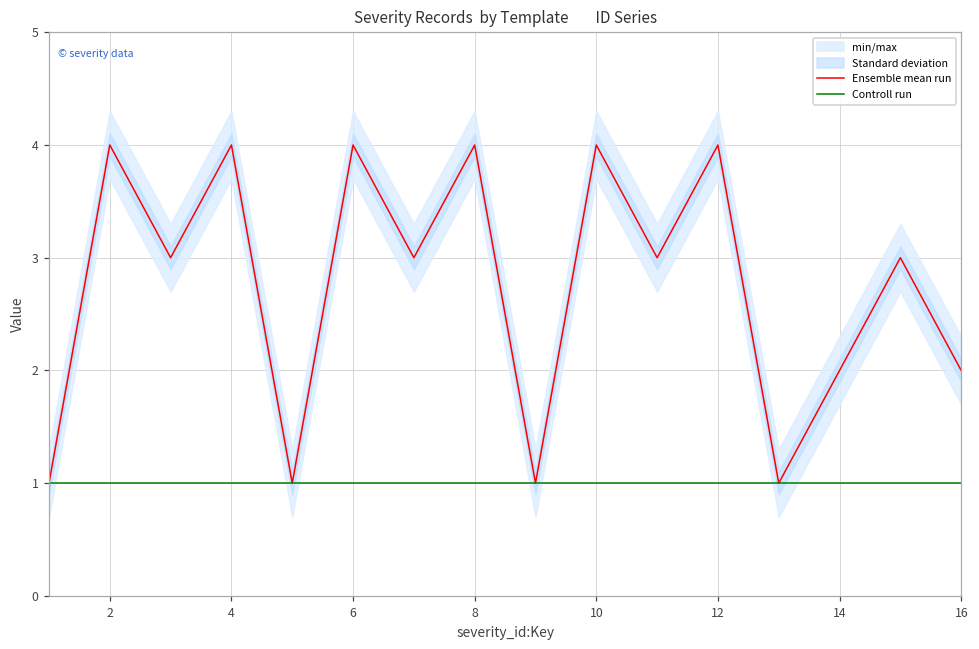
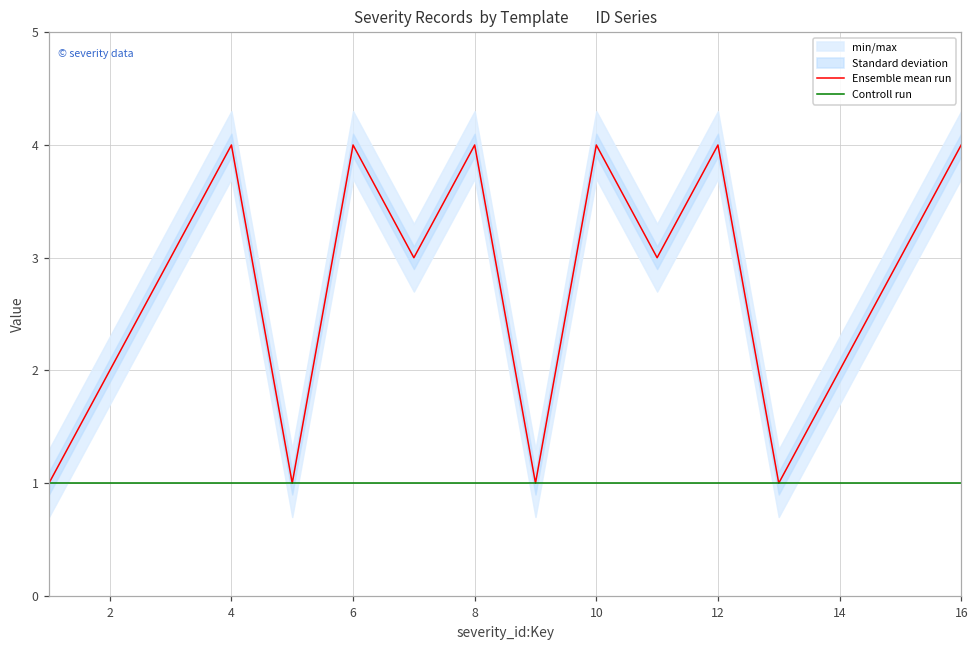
Ensemble mean run, 2: 4 -> 2
Ensemble mean run, 16: 2 -> 4
